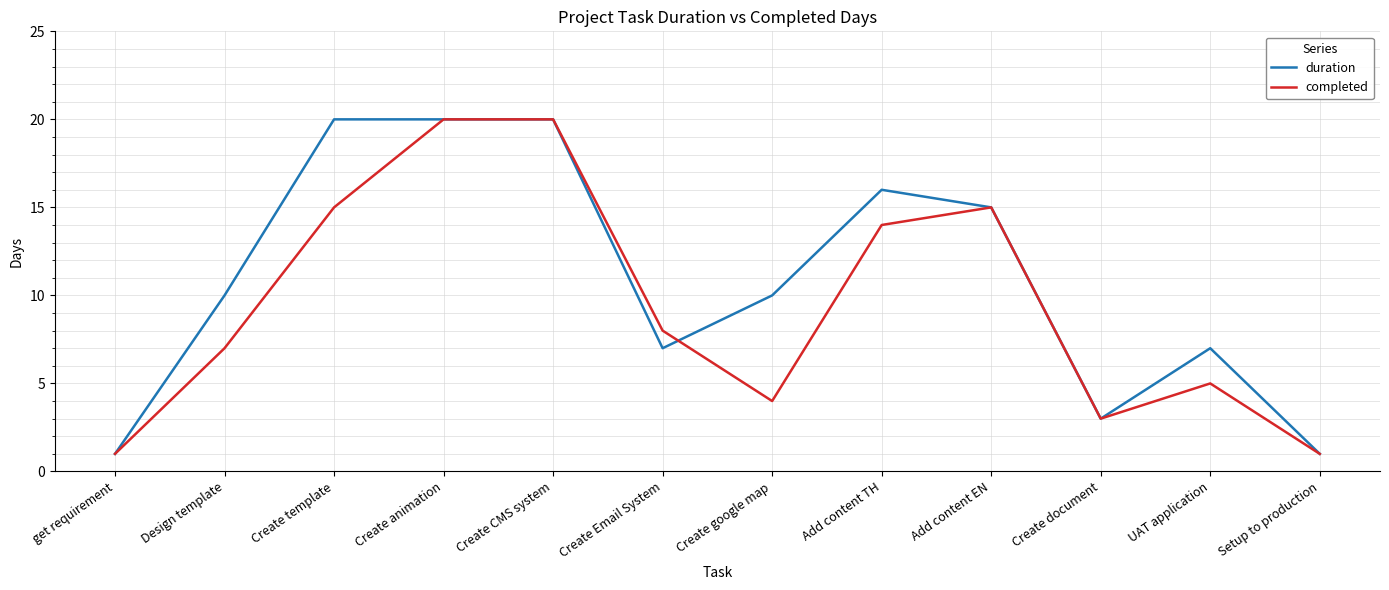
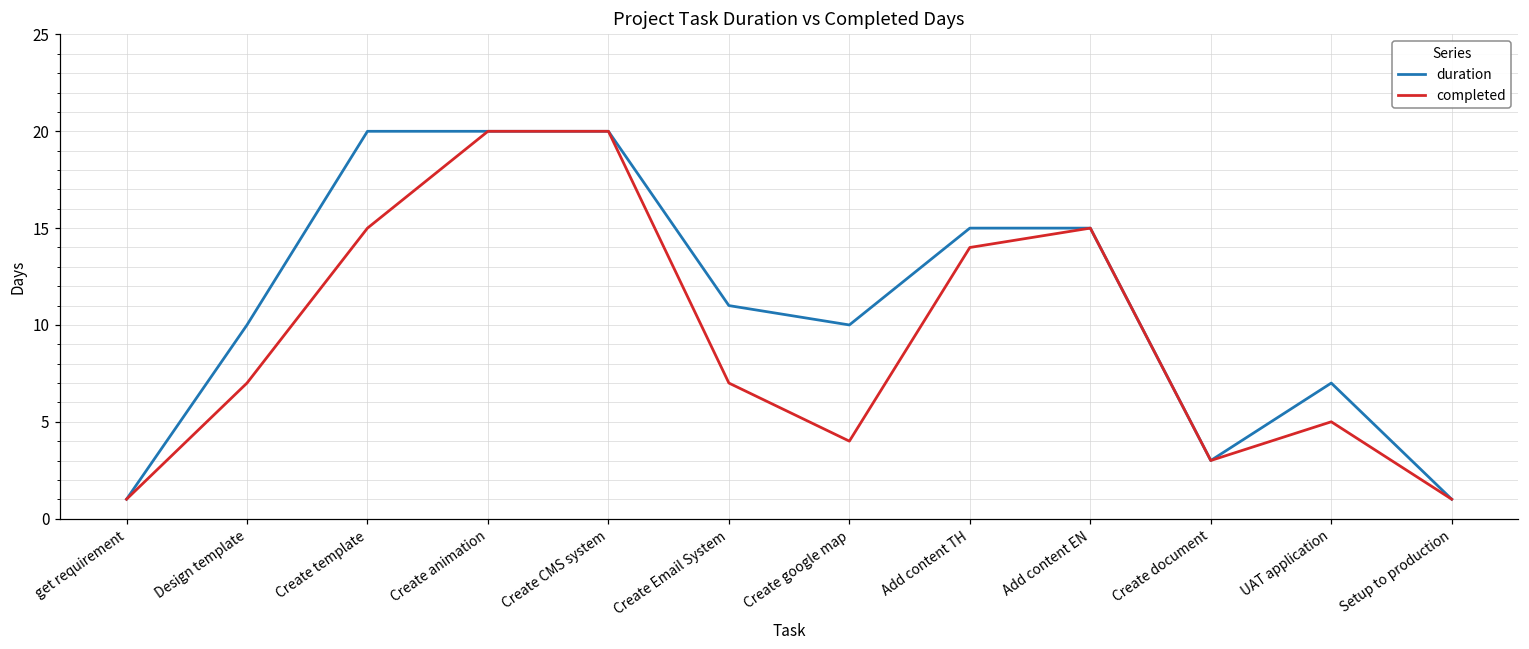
duration, Create Email System: 7 -> 11
completed, Create Email System: 8 -> 7
duration, Add content TH: 16 -> 15
